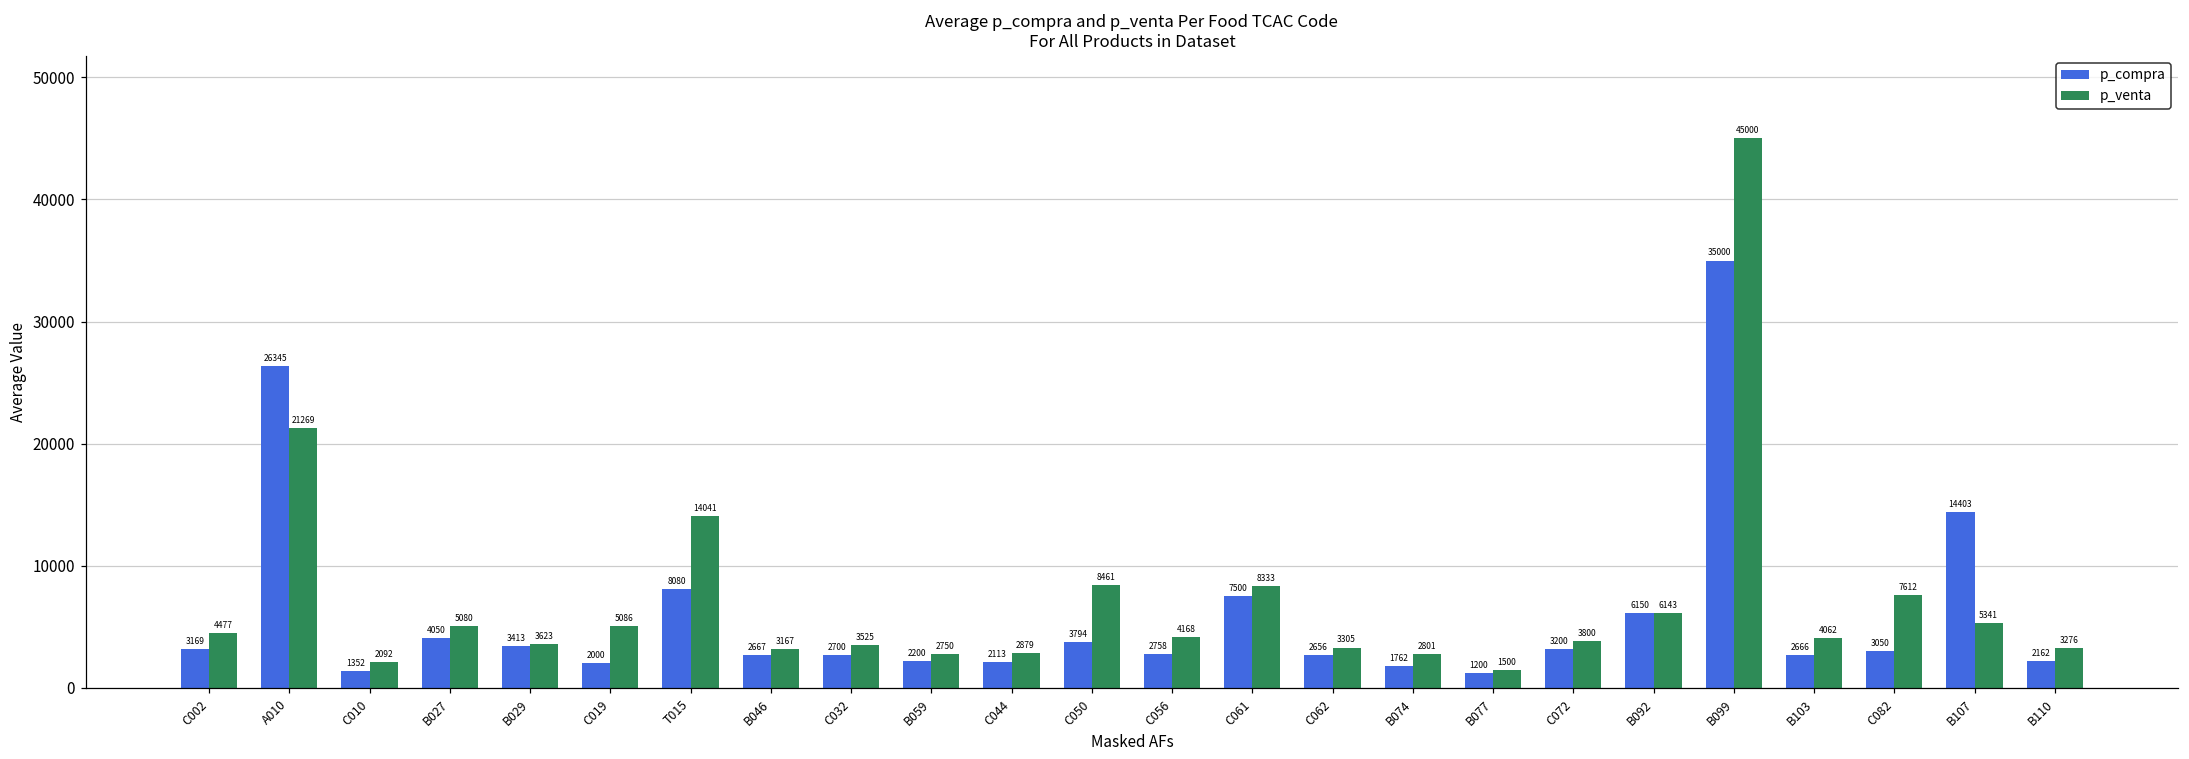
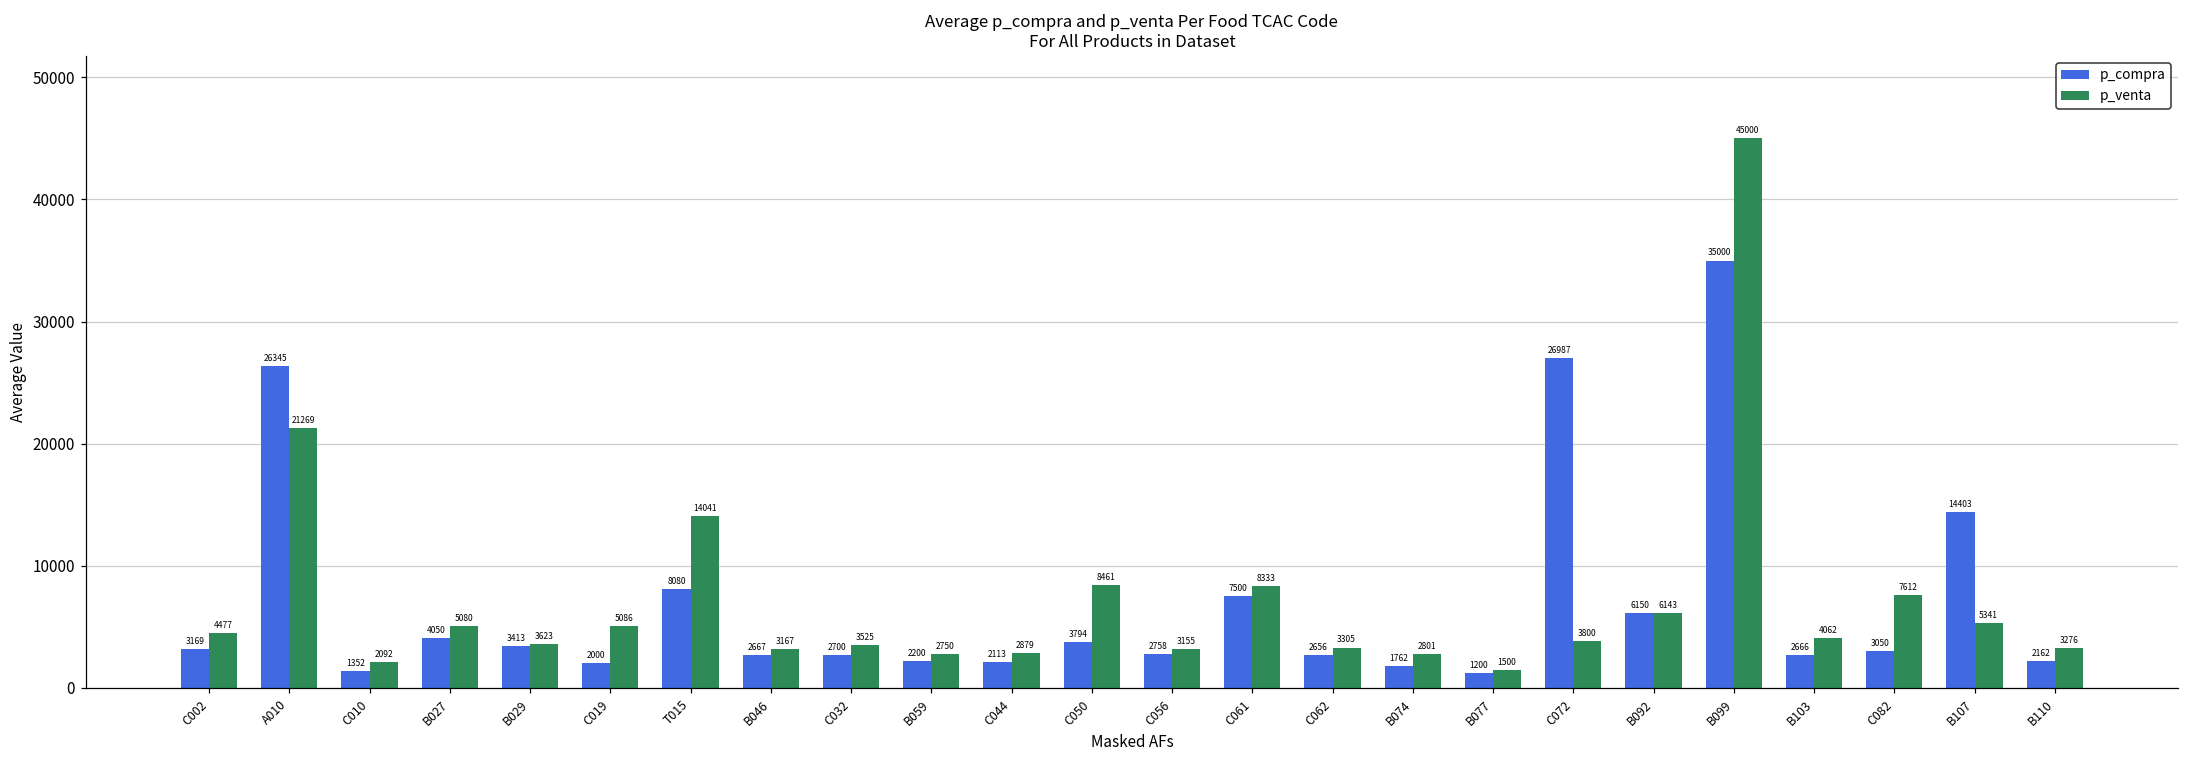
p_venta, C056: 4168 -> 3155
p_compra, C072: 3200 -> 26987
